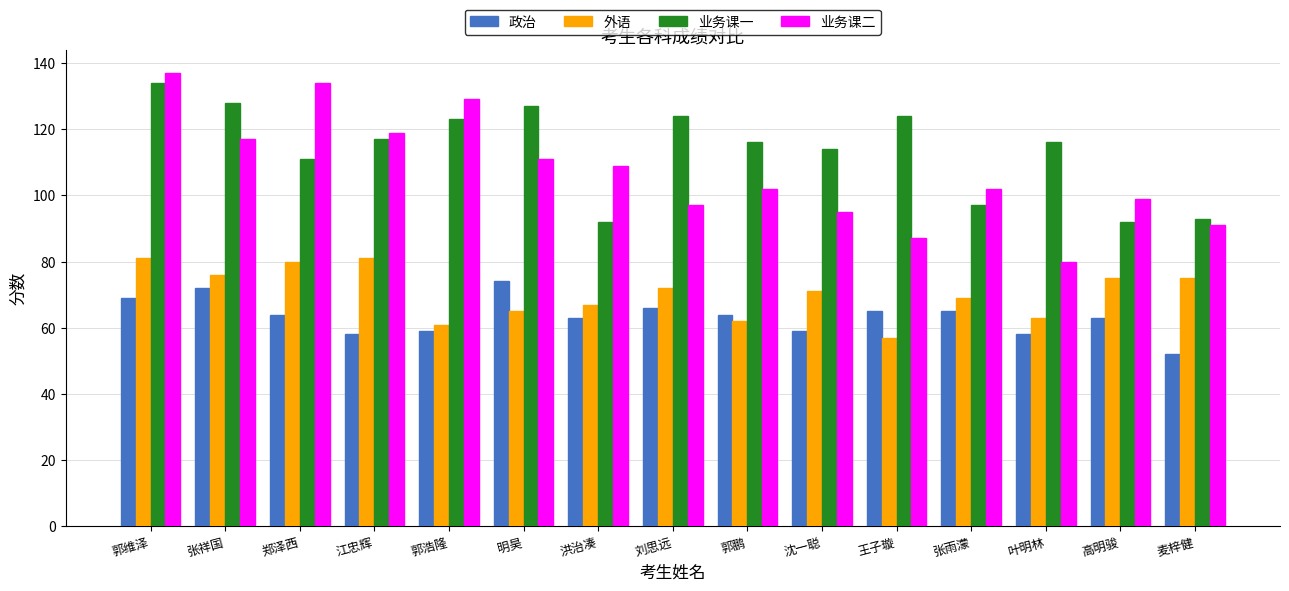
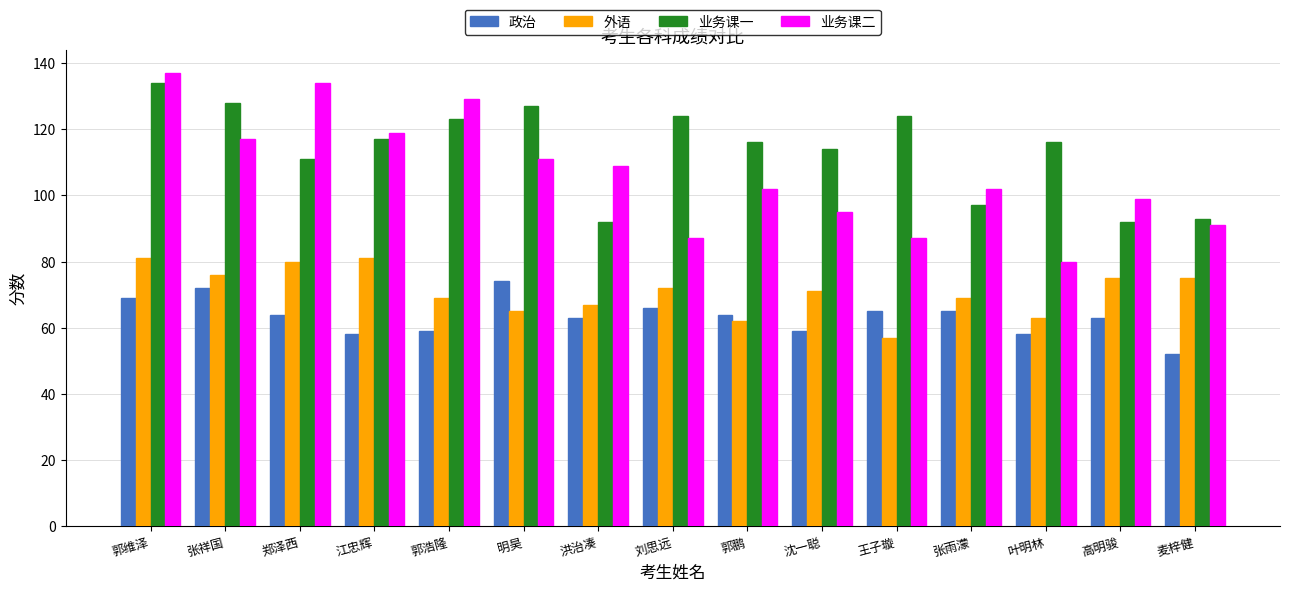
外语, 郭浩隆: 61 -> 69
业务课二, 刘思远: 97 -> 87
